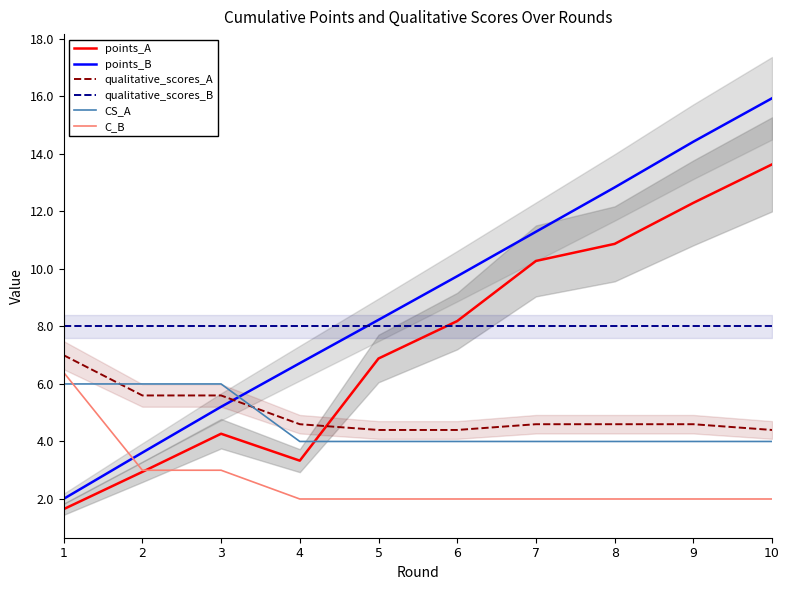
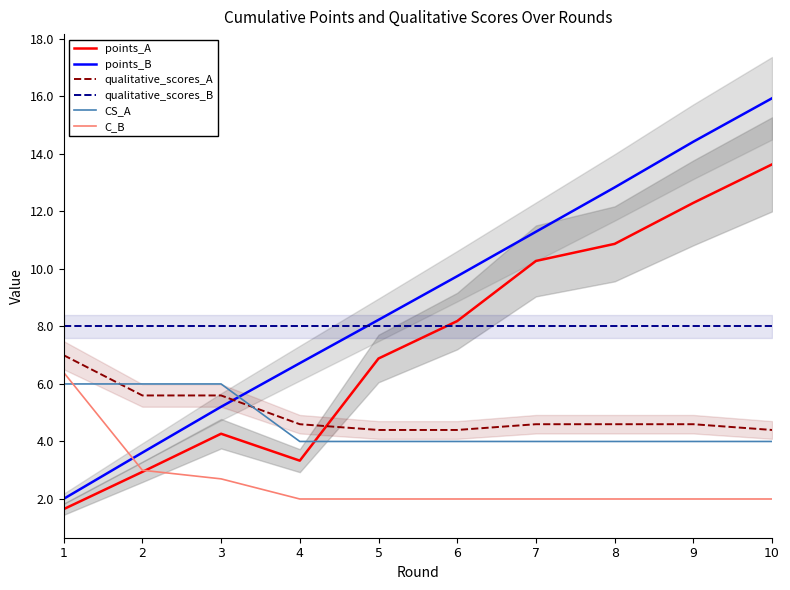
C_B, 3: 3.0 -> 2.7
